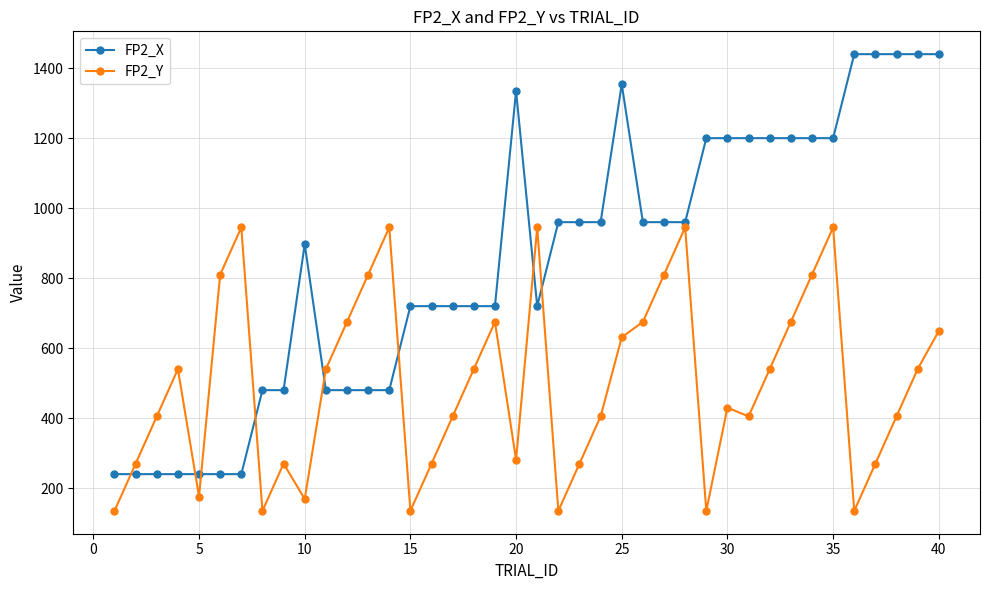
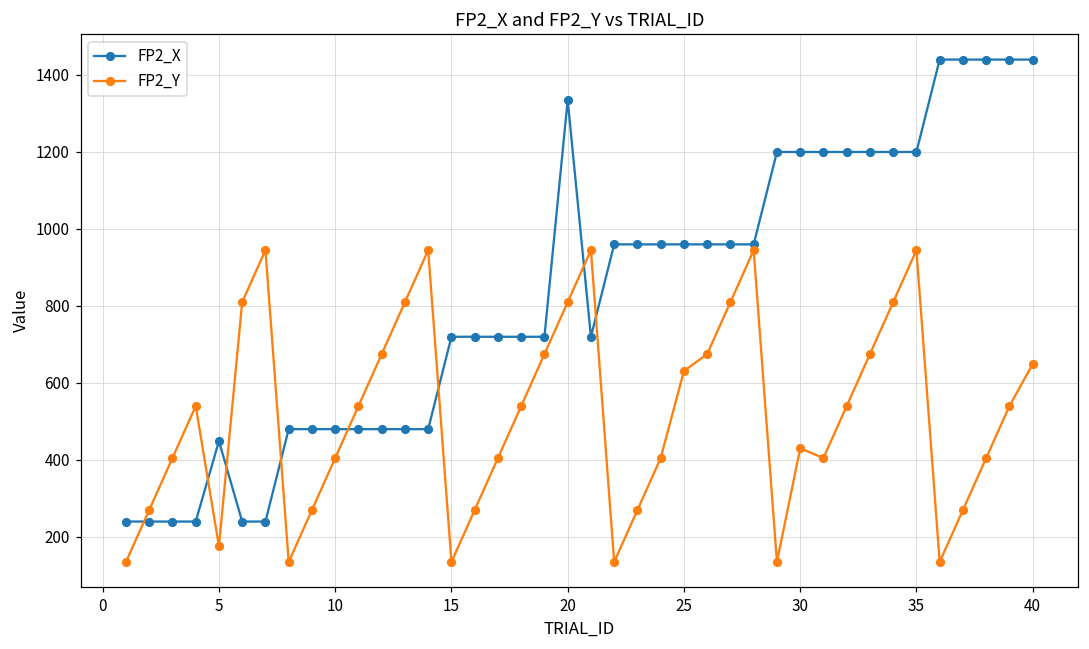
FP2_X, 5: 240 -> 450
FP2_X, 10: 900 -> 480
FP2_Y, 10: 170 -> 410
FP2_Y, 20: 280 -> 810
FP2_X, 25: 1350 -> 960
